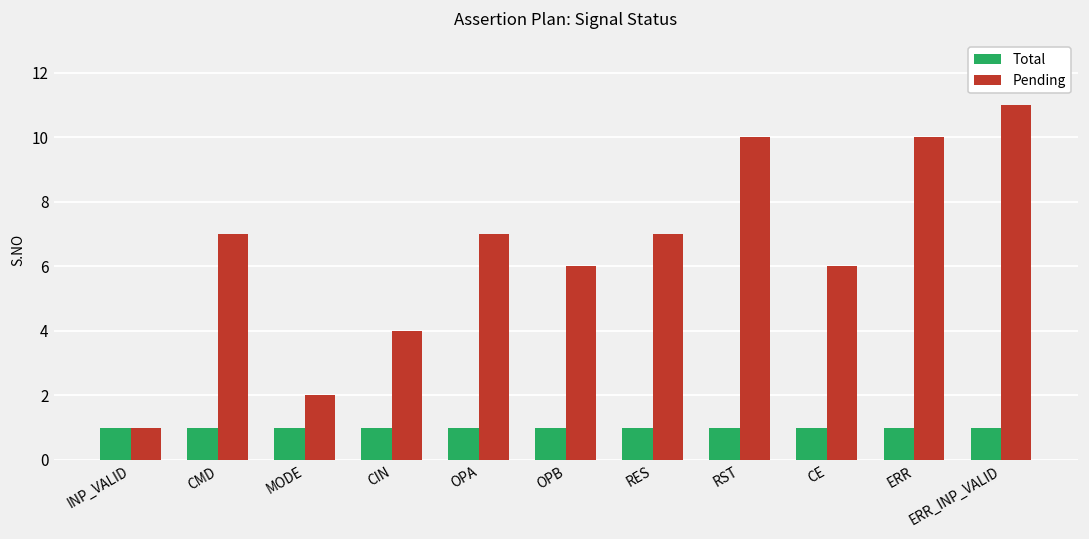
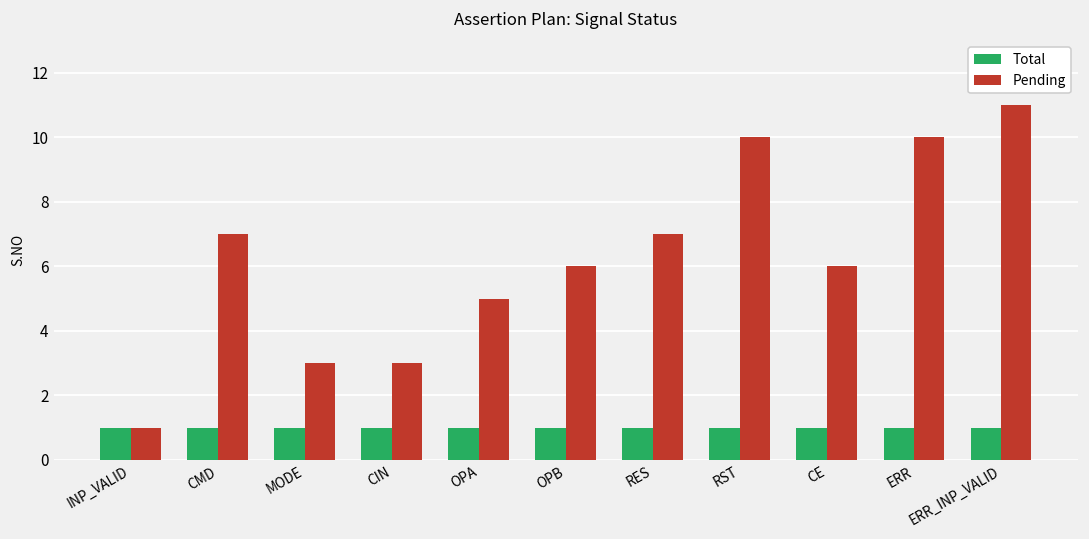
Pending, MODE: 2 -> 3
Pending, CIN: 4 -> 3
Pending, OPA: 7 -> 5
